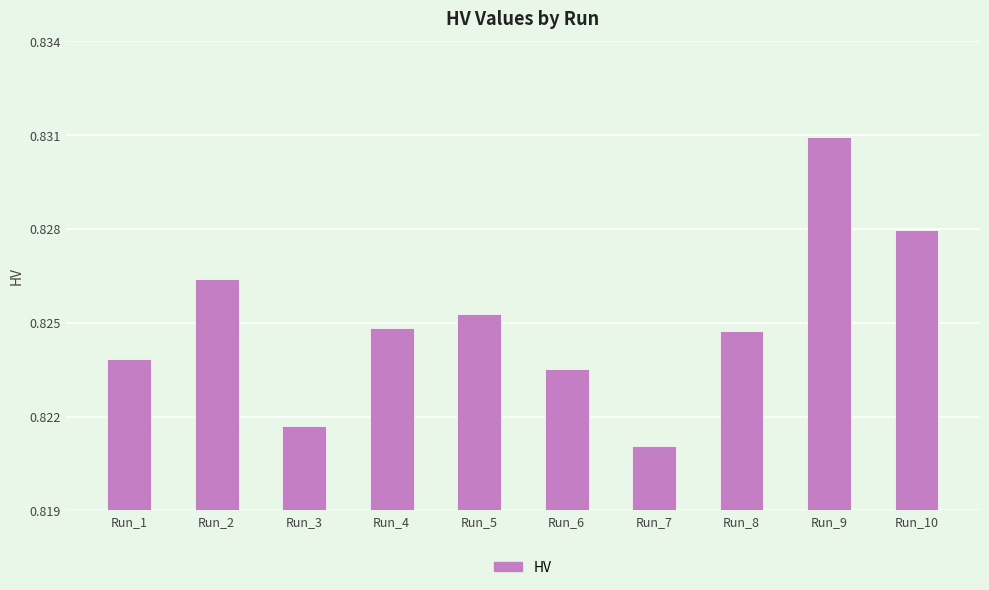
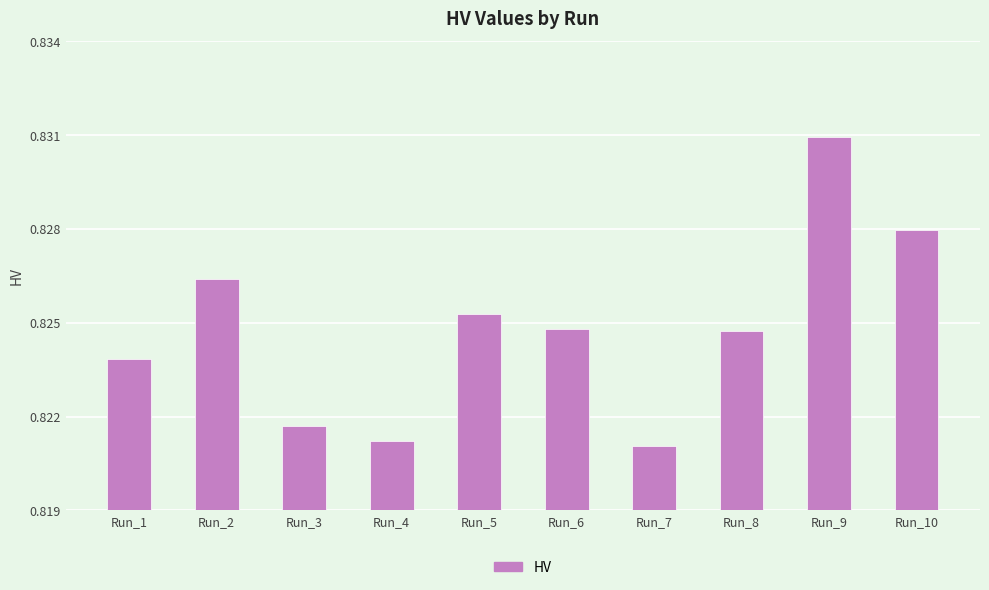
Run_4: 0.8248 -> 0.8212
Run_6: 0.8235 -> 0.8248
